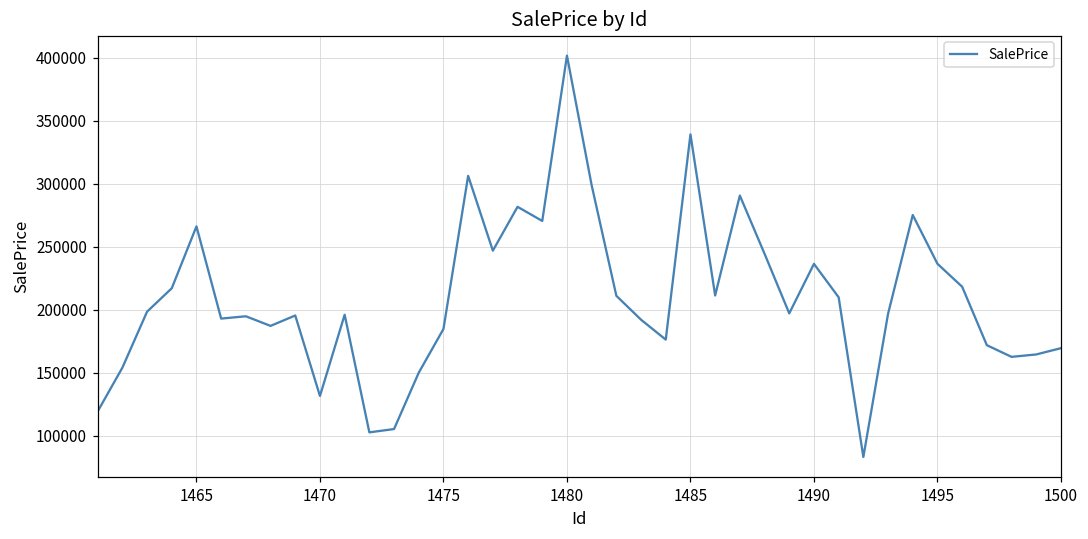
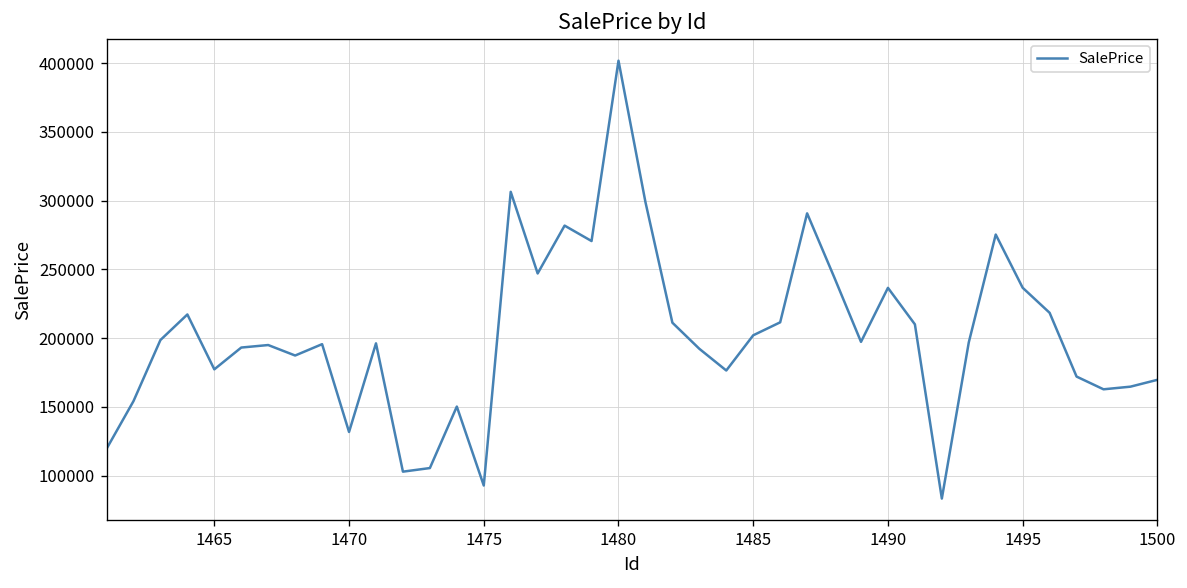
1465: 266000 -> 177000
1475: 185000 -> 93000
1485: 339000 -> 202000
